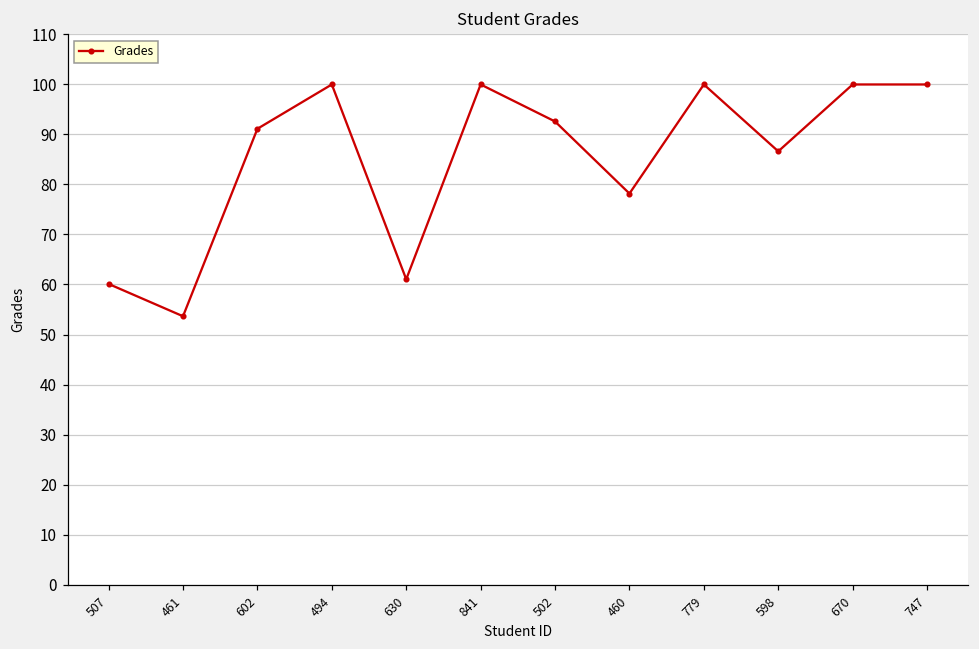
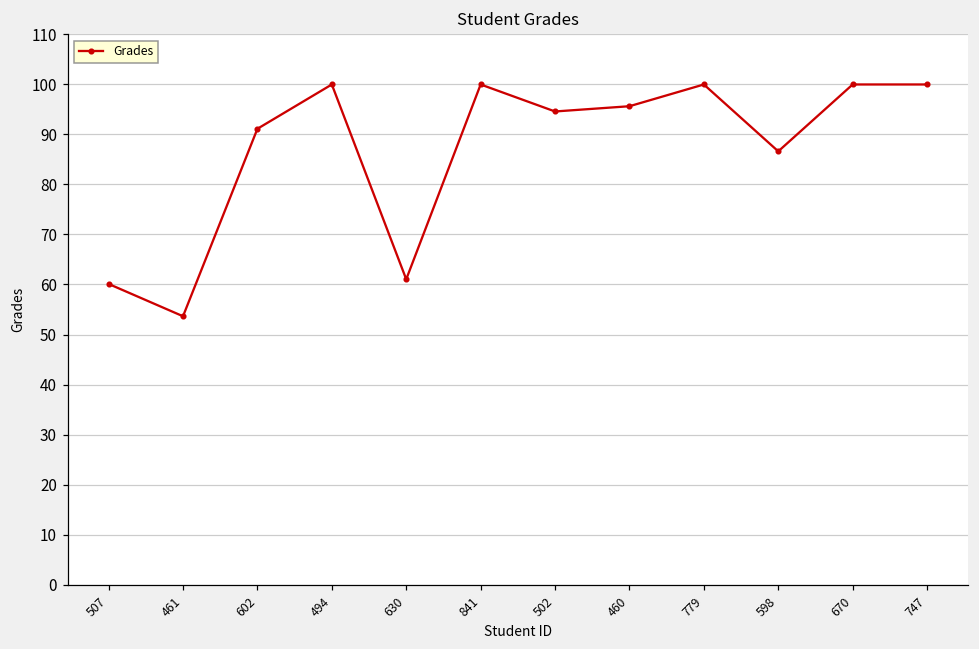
502: 93 -> 95
460: 78 -> 96
